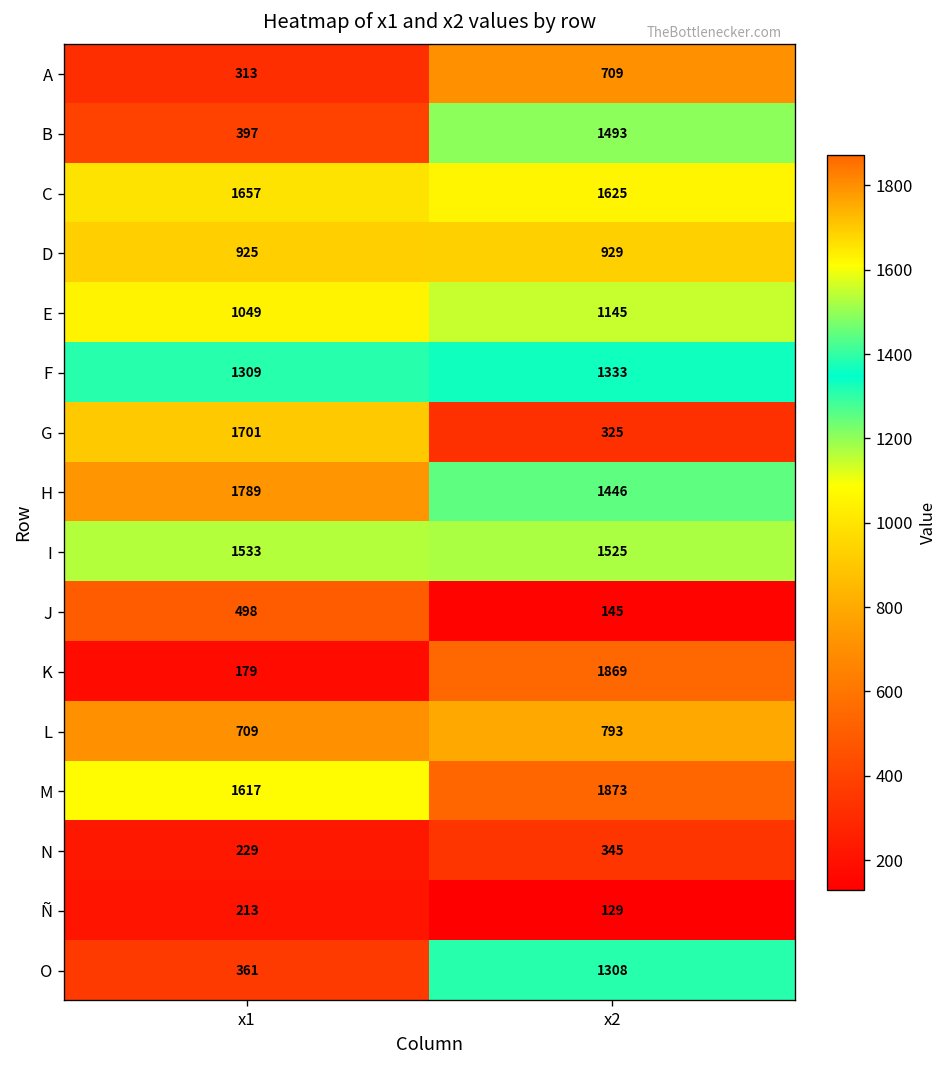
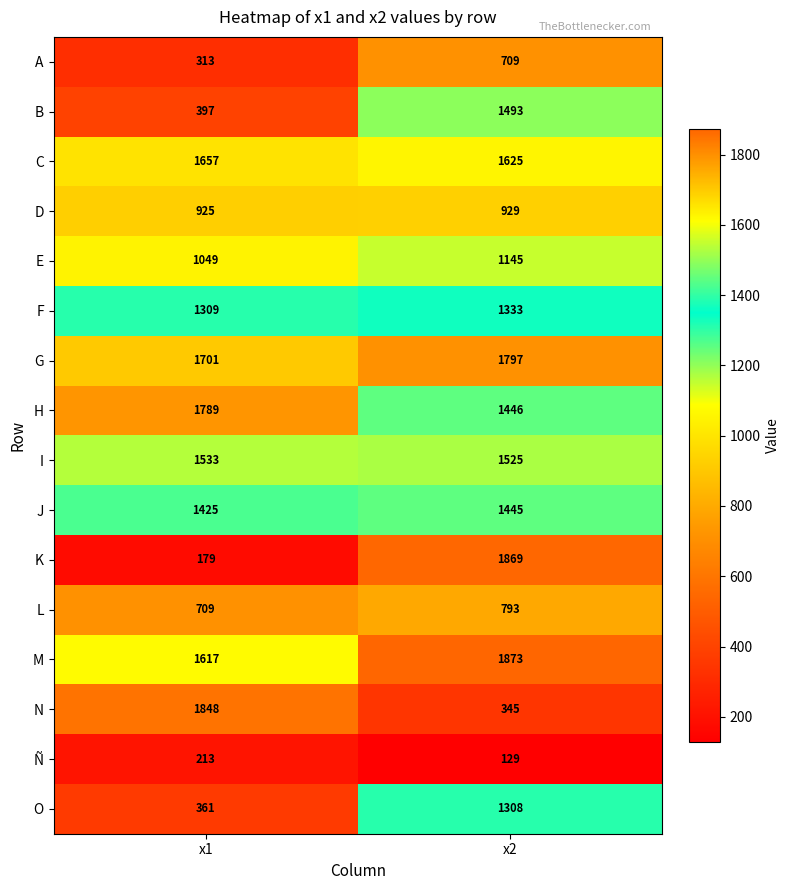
G, x2: 325 -> 1797
J, x1: 498 -> 1425
J, x2: 145 -> 1445
N, x1: 229 -> 1848
